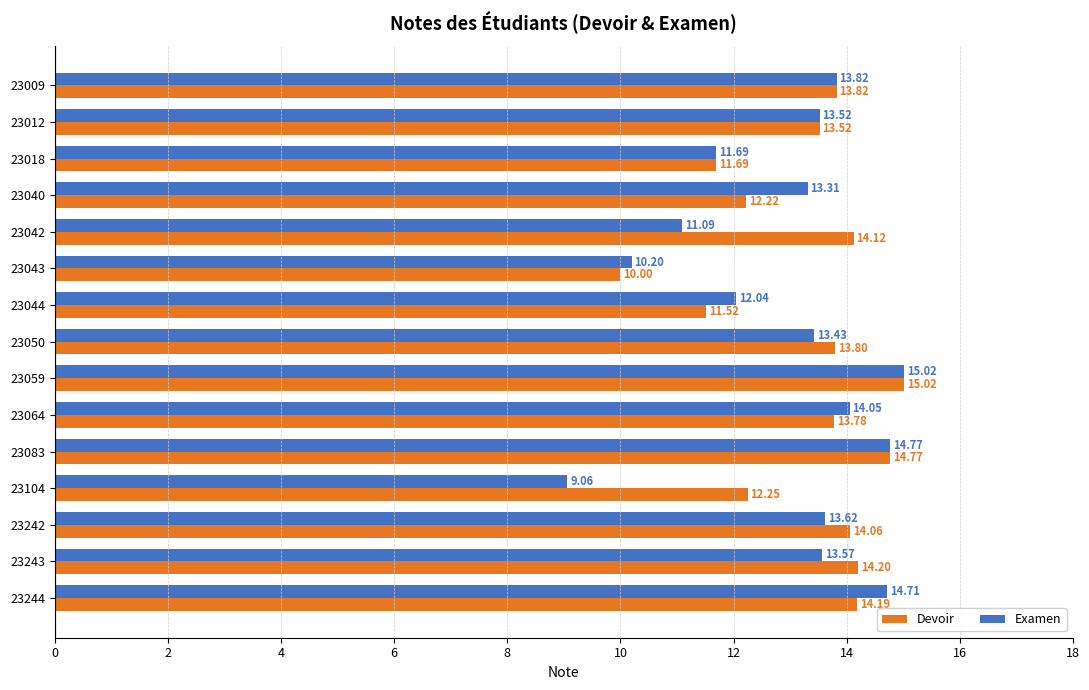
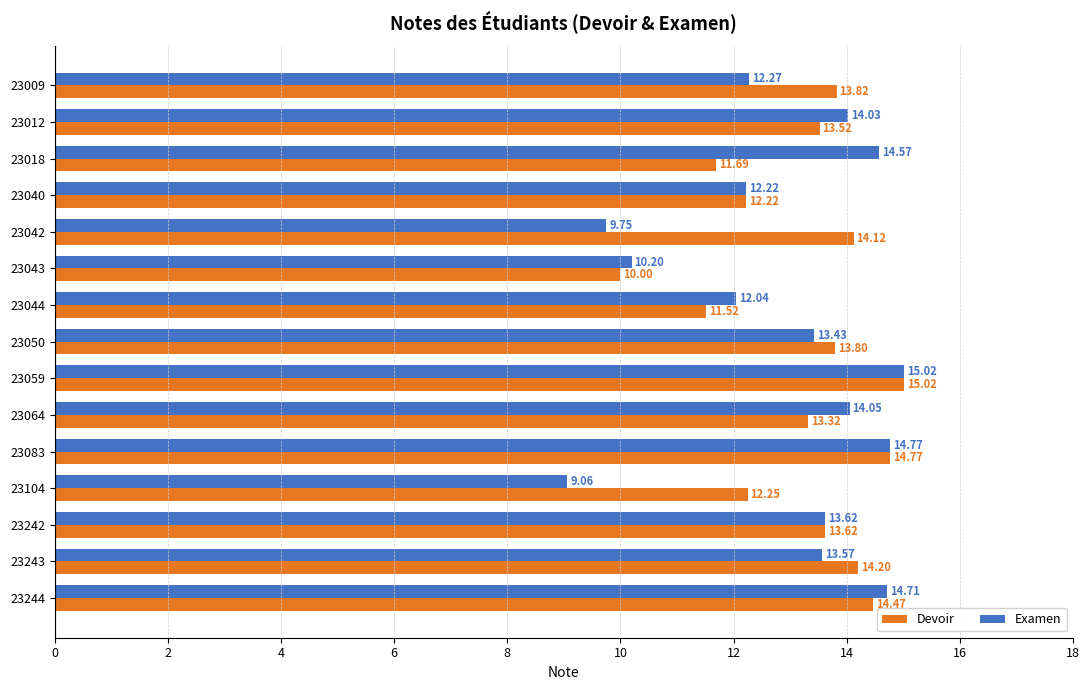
Examen, 23009: 13.82 -> 12.27
Examen, 23012: 13.52 -> 14.03
Examen, 23018: 11.69 -> 14.57
Examen, 23040: 13.31 -> 12.22
Examen, 23042: 11.09 -> 9.75
Devoir, 23064: 13.78 -> 13.32
Devoir, 23242: 14.06 -> 13.62
Devoir, 23244: 14.2 -> 14.5
